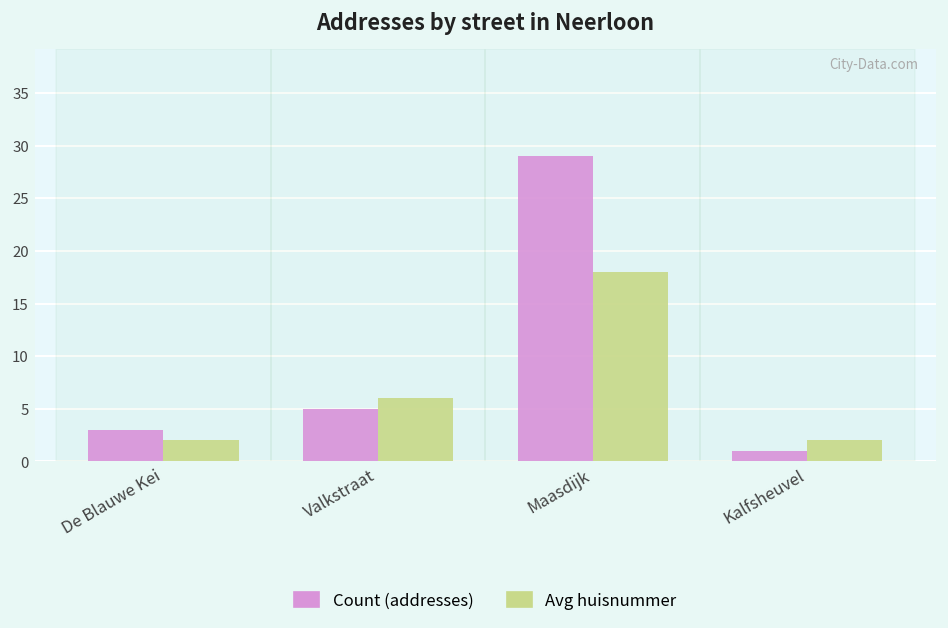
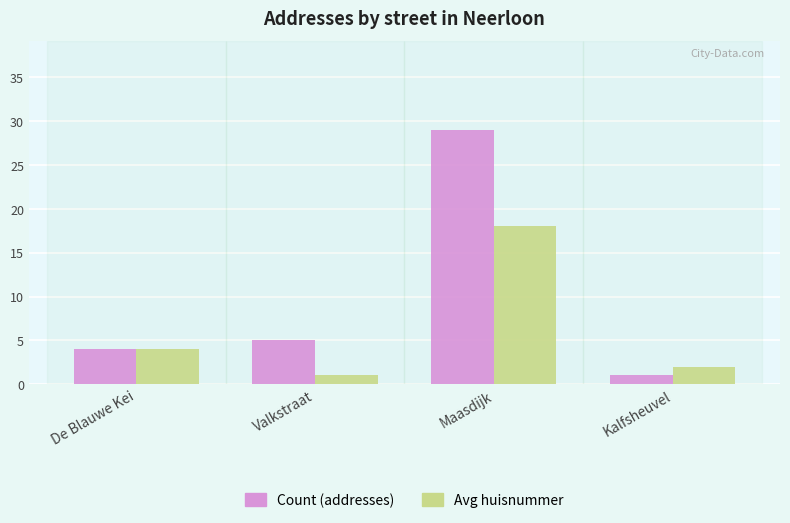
Count (addresses), De Blauwe Kei: 3 -> 4
Avg huisnummer, De Blauwe Kei: 2 -> 4
Avg huisnummer, Valkstraat: 6 -> 1
